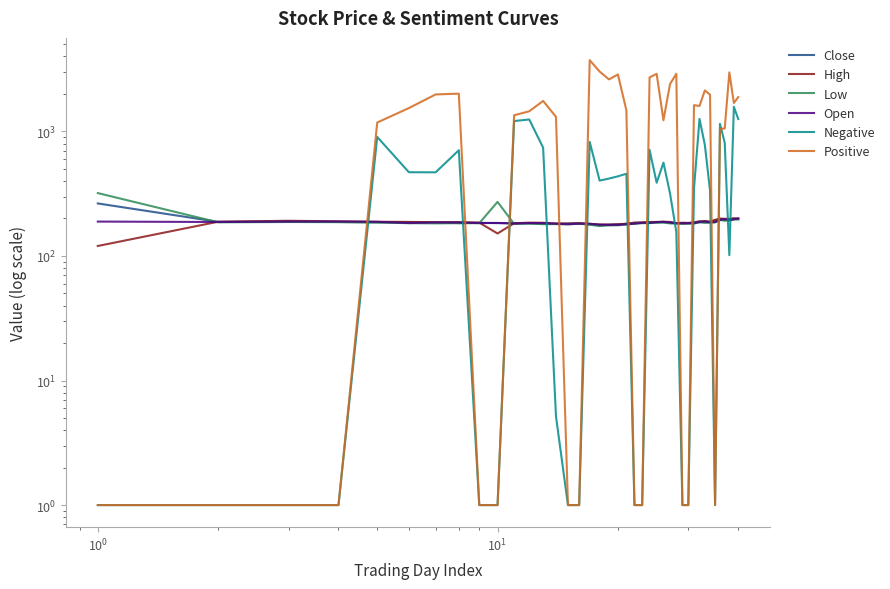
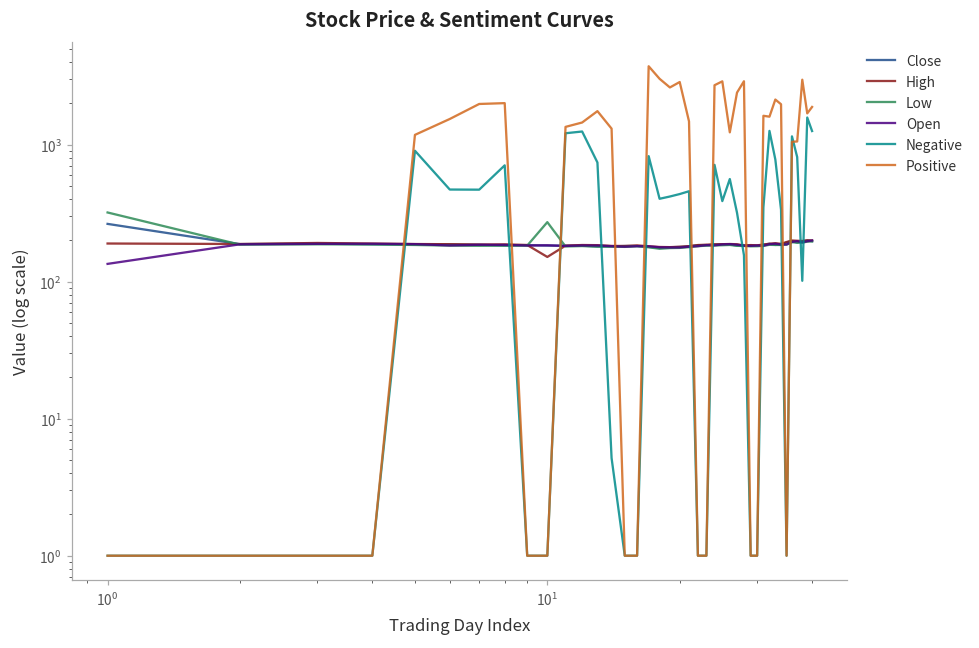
High, 10^0: 120 -> 190
Open, 10^0: 190 -> 130
